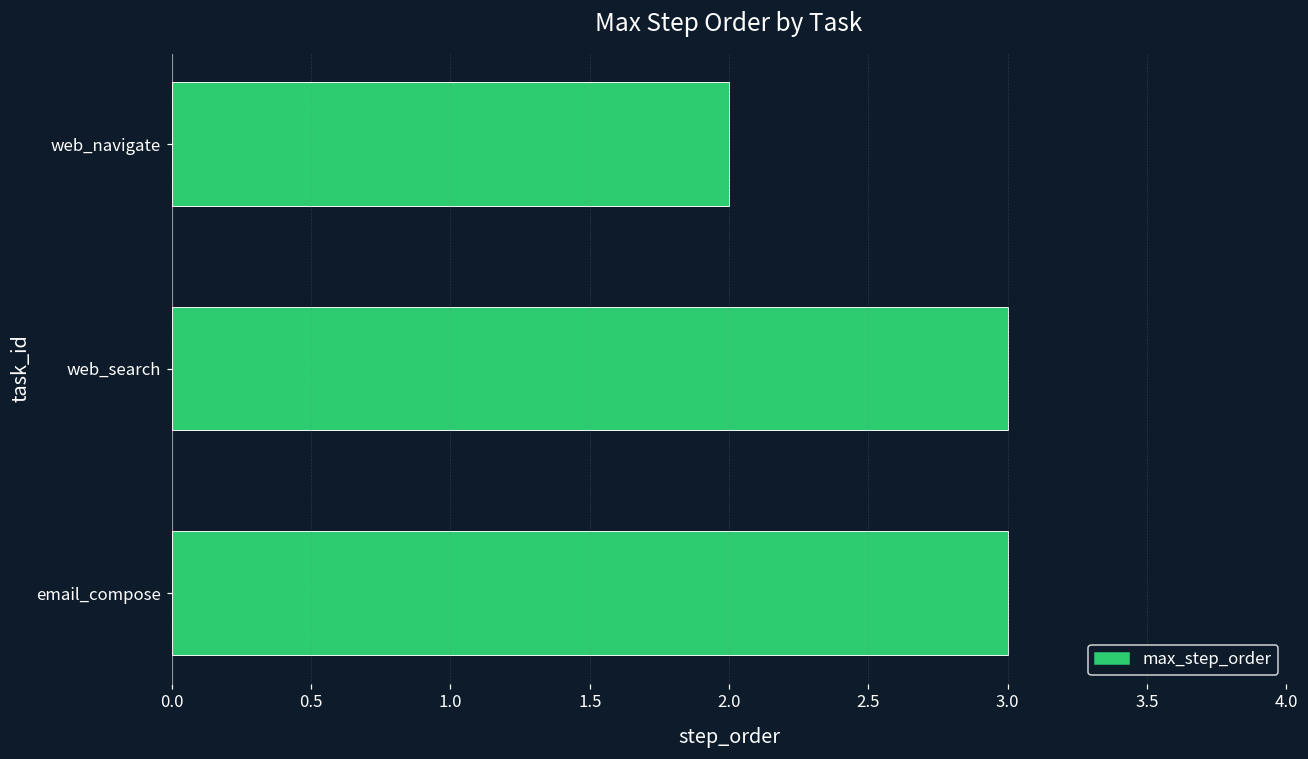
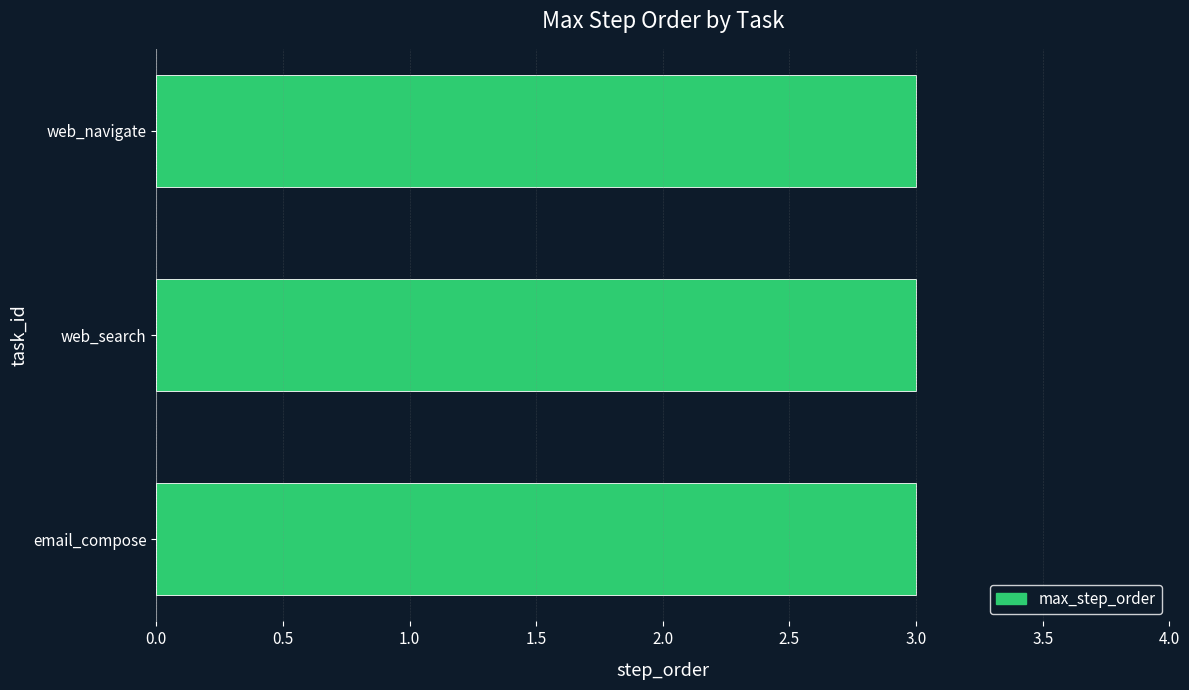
web_navigate: 2 -> 3
